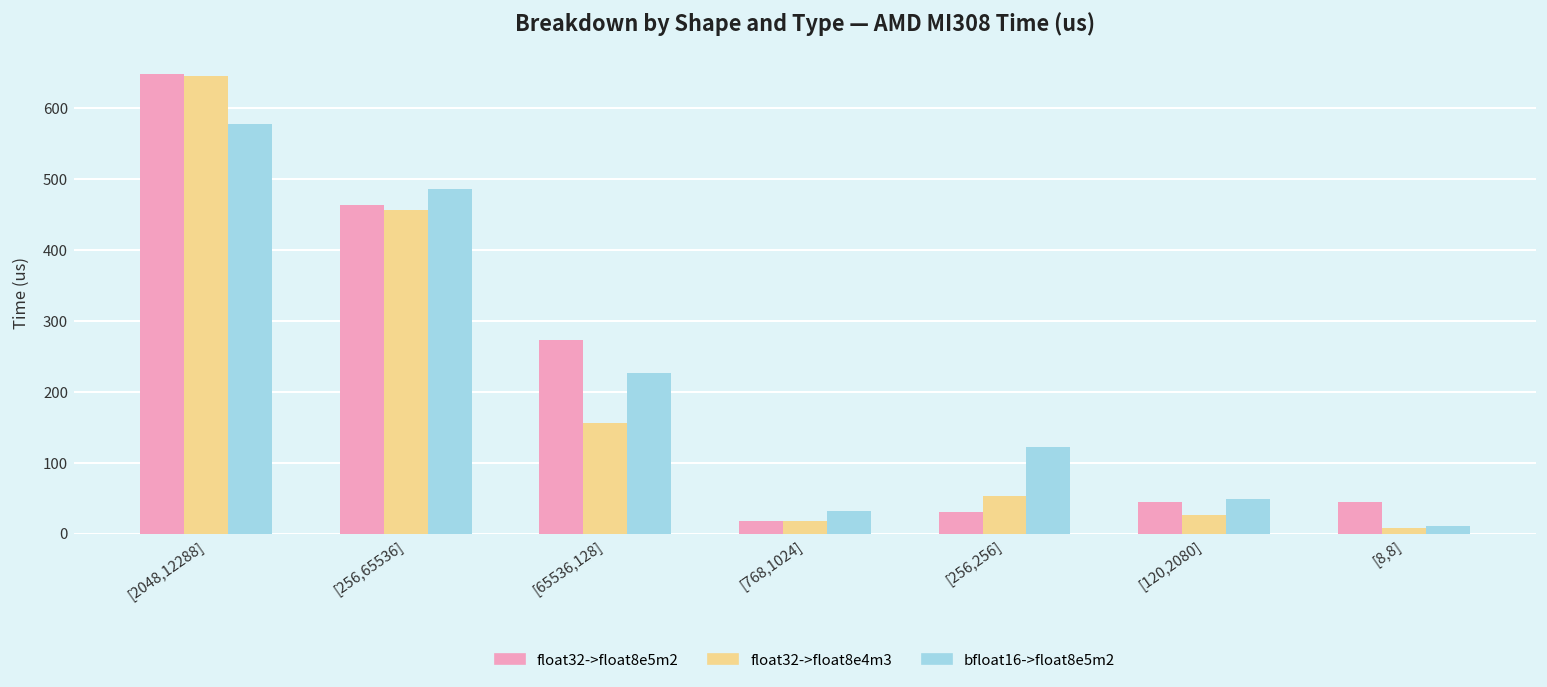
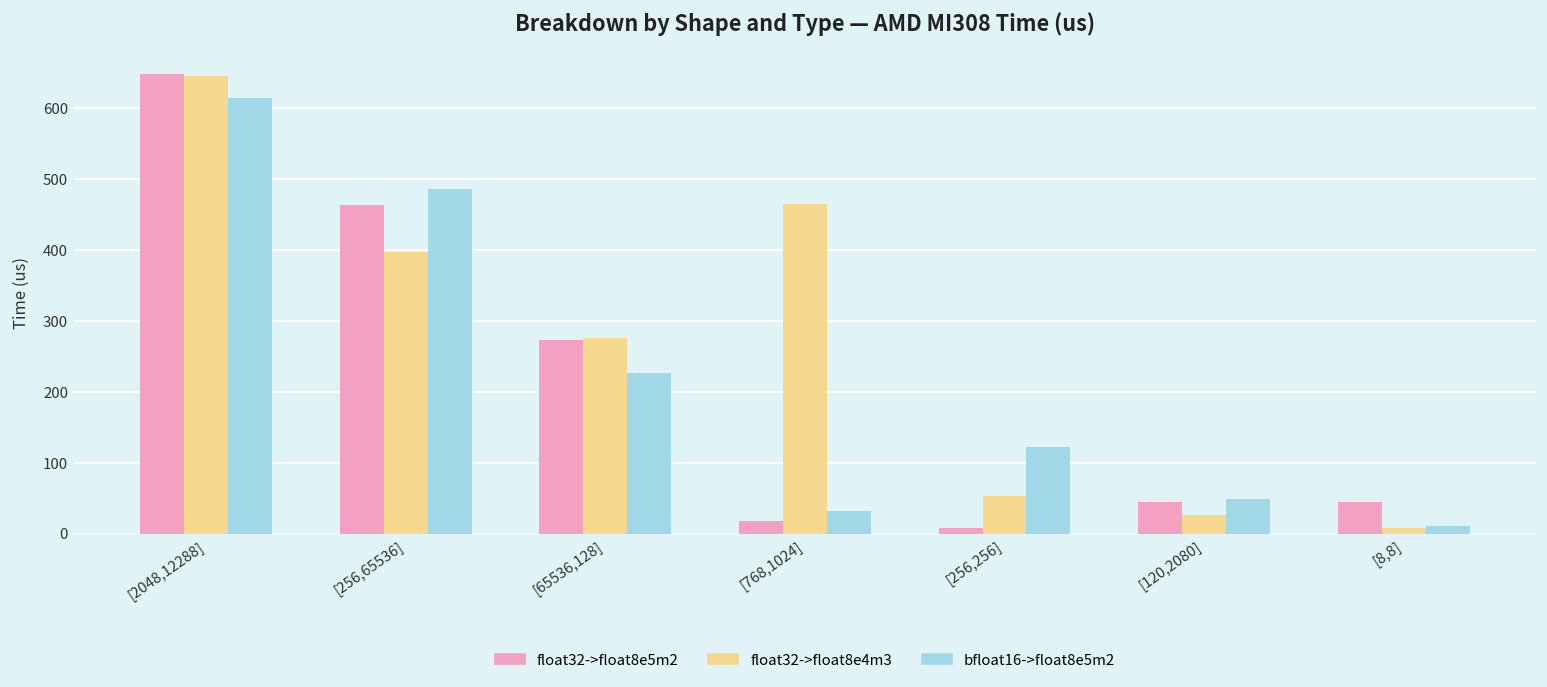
bfloat16->float8e5m2, [2048,12288]: 580 -> 610
float32->float8e4m3, [256,65536]: 460 -> 400
float32->float8e4m3, [65536,128]: 160 -> 280
float32->float8e4m3, [768,1024]: 20 -> 460
float32->float8e5m2, [256,256]: 30 -> 10
